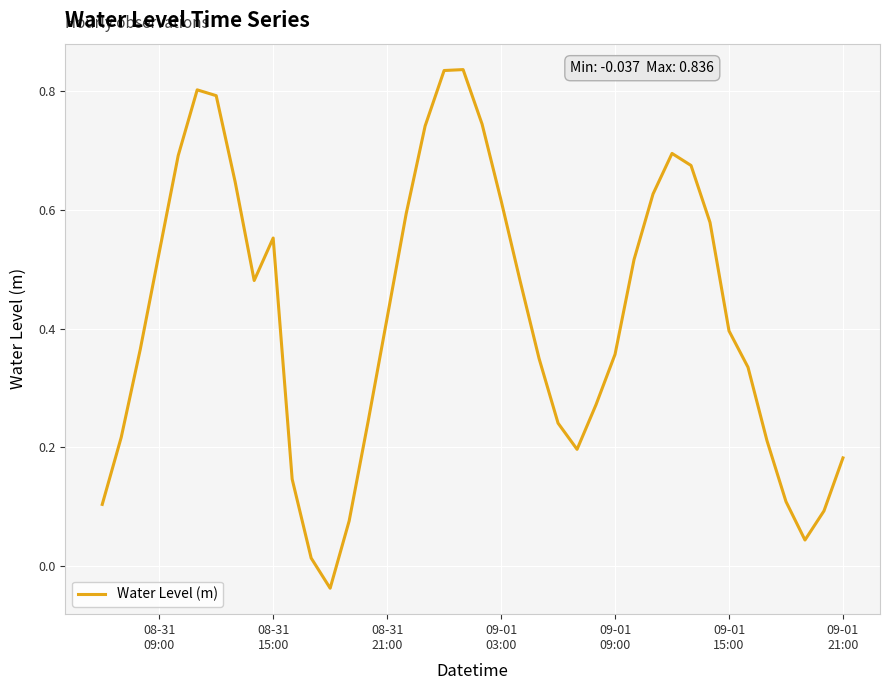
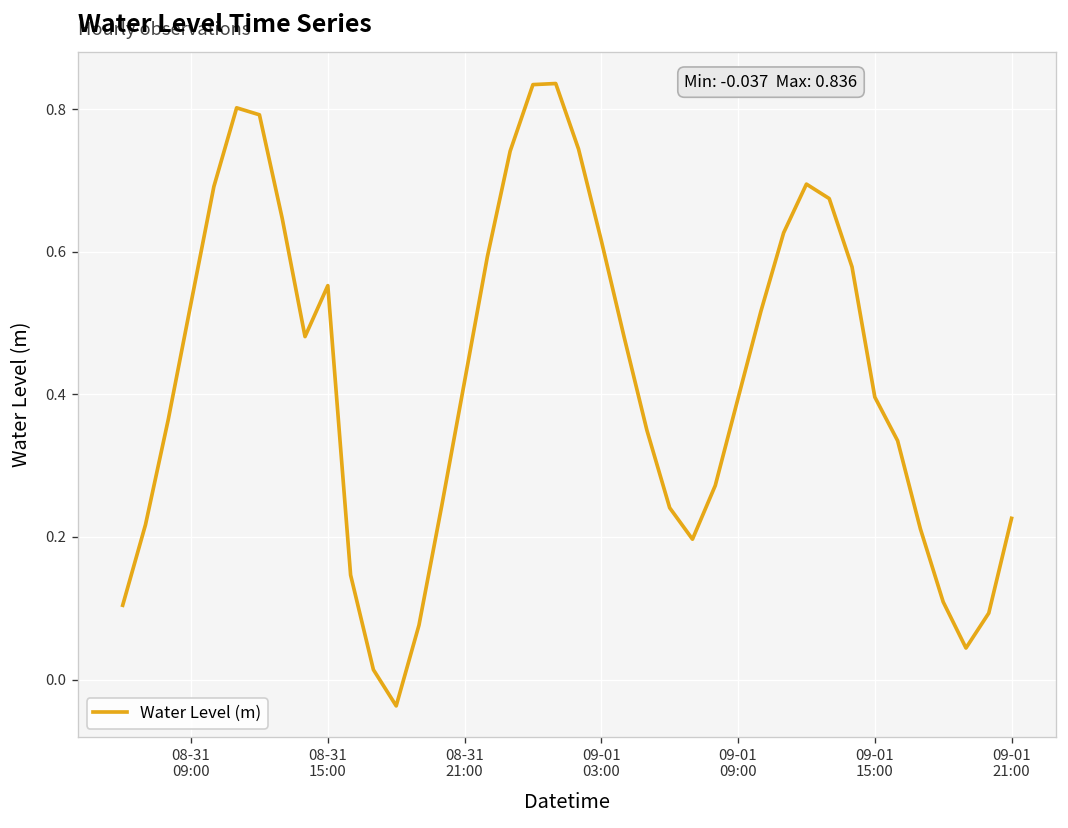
09-01 09:00: 0.36 -> 0.39
09-01 21:00: 0.18 -> 0.23
